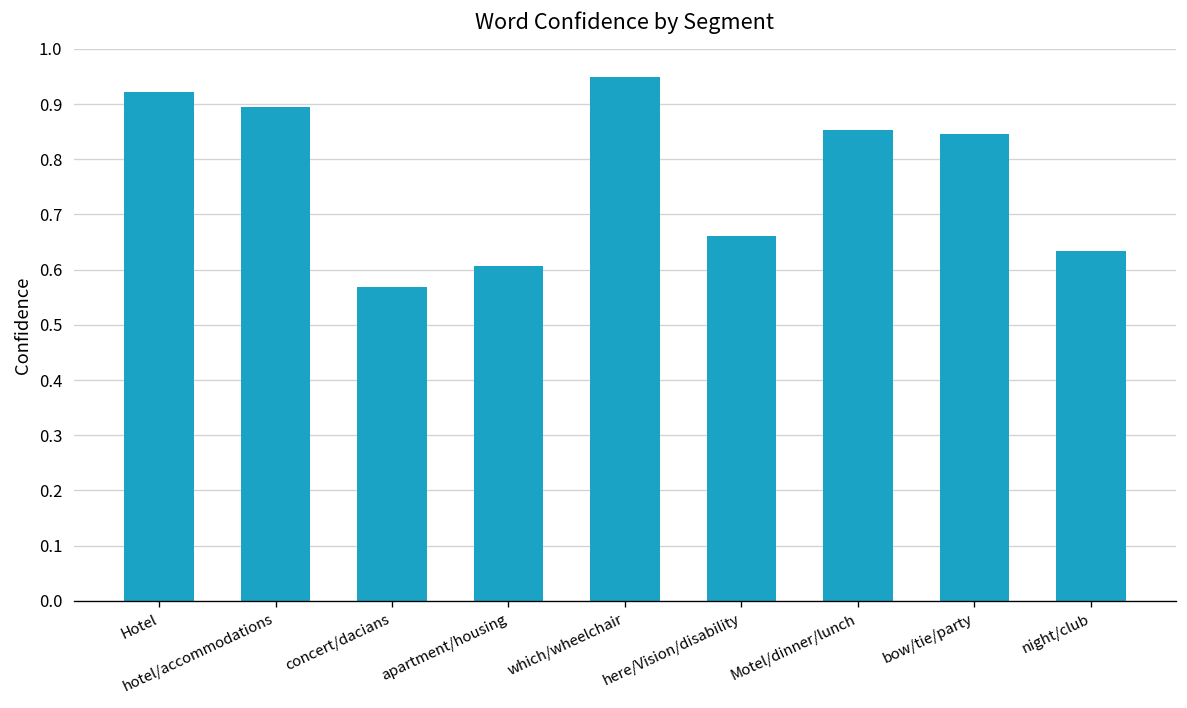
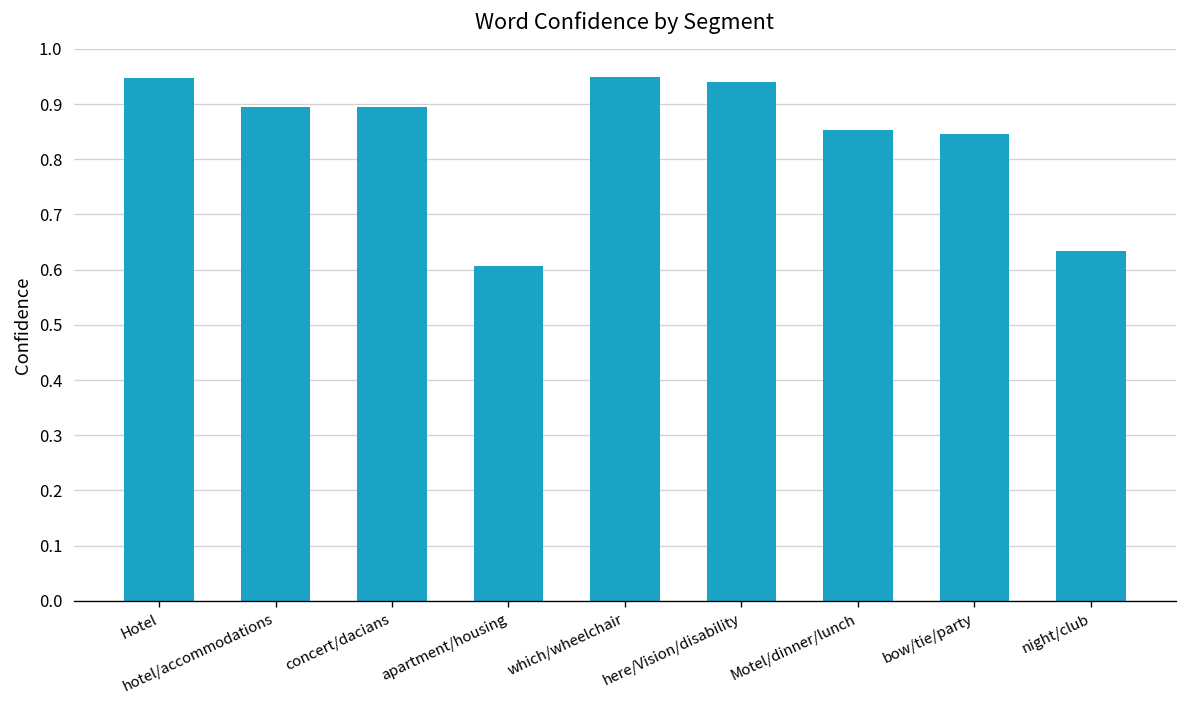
Hotel: 0.92 -> 0.95
concert/dacians: 0.57 -> 0.89
here/Vision/disability: 0.66 -> 0.94
